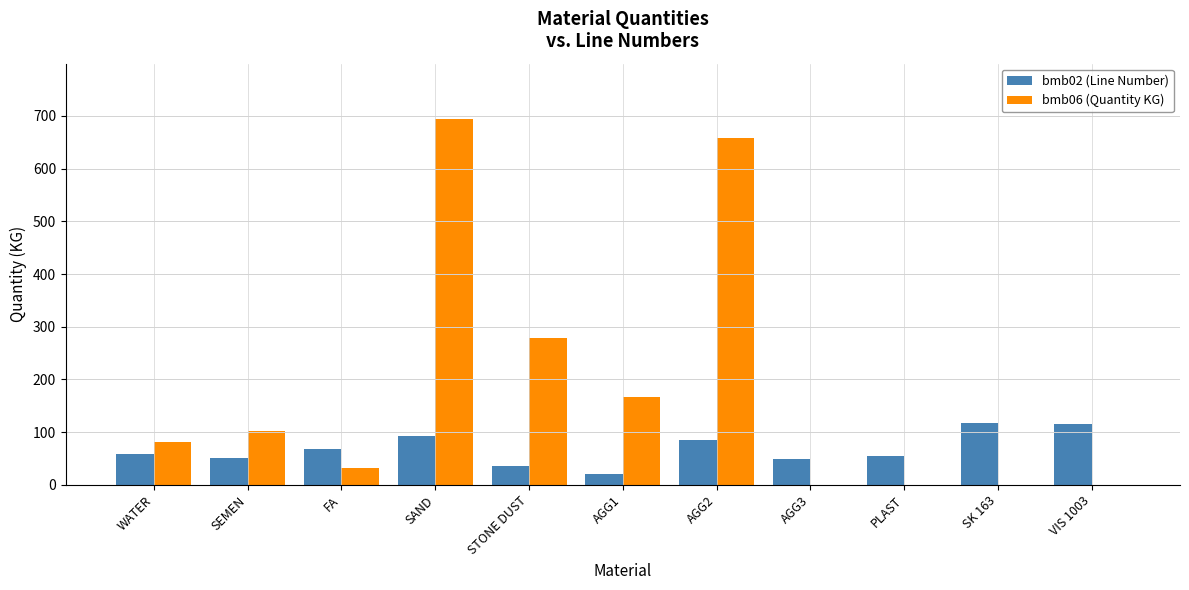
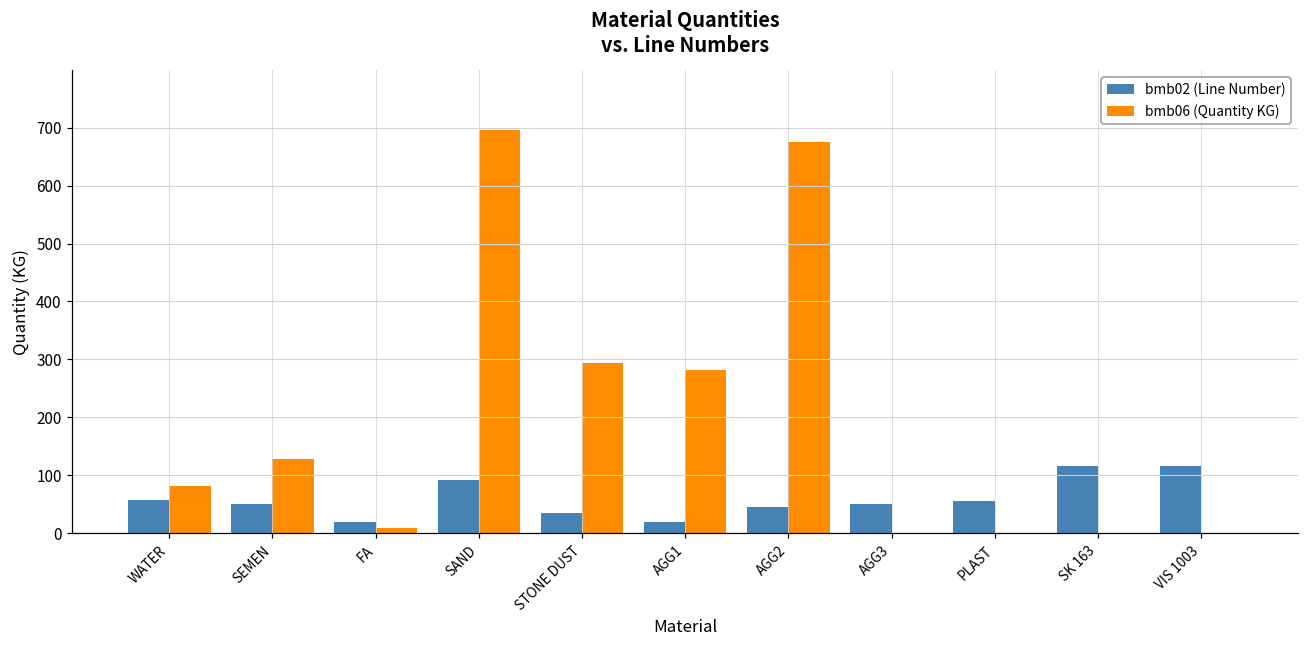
bmb06 (Quantity KG), SEMEN: 100 -> 130
bmb02 (Line Number), FA: 70 -> 20
bmb06 (Quantity KG), FA: 30 -> 10
bmb06 (Quantity KG), STONE DUST: 280 -> 290
bmb06 (Quantity KG), AGG1: 170 -> 280
bmb02 (Line Number), AGG2: 90 -> 50
bmb06 (Quantity KG), AGG2: 660 -> 680
